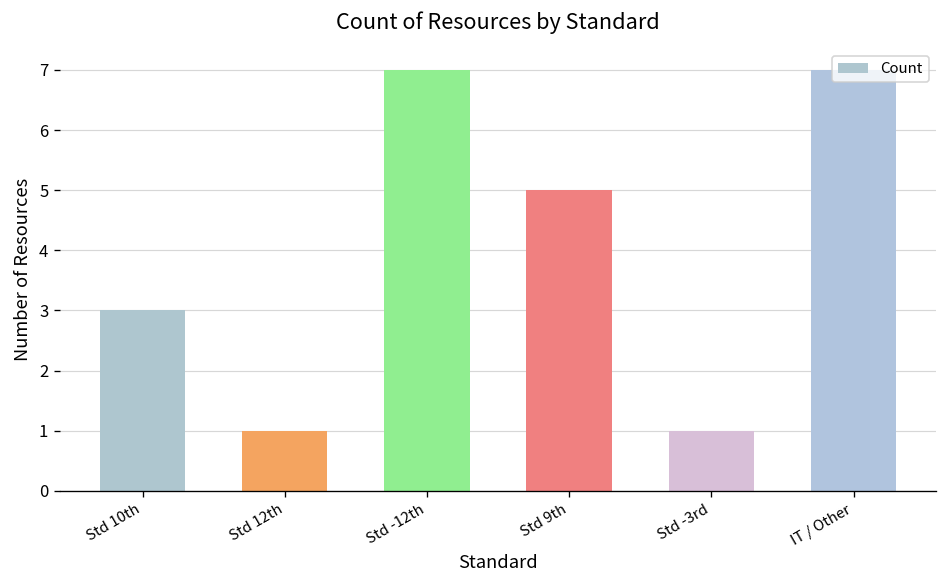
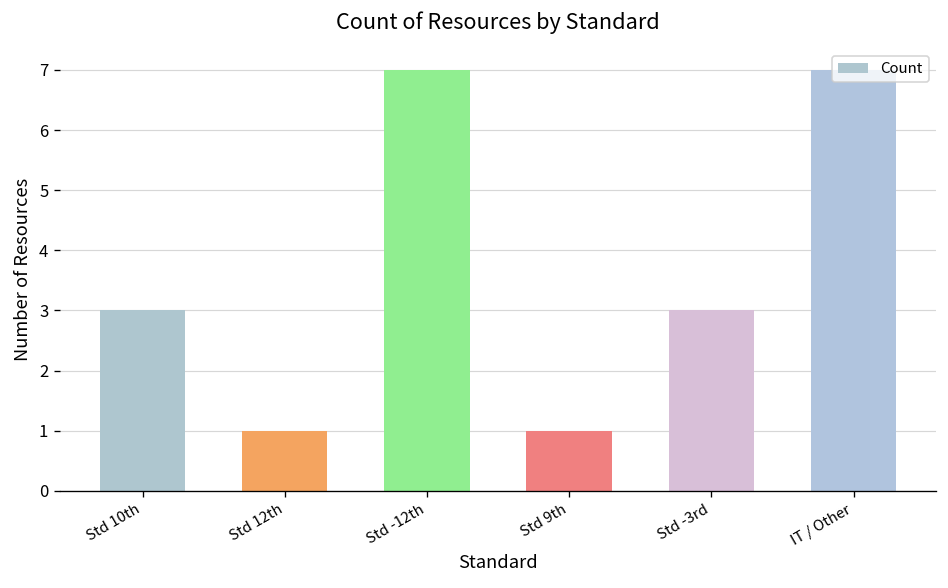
Std 9th: 5 -> 1
Std -3rd: 1 -> 3
